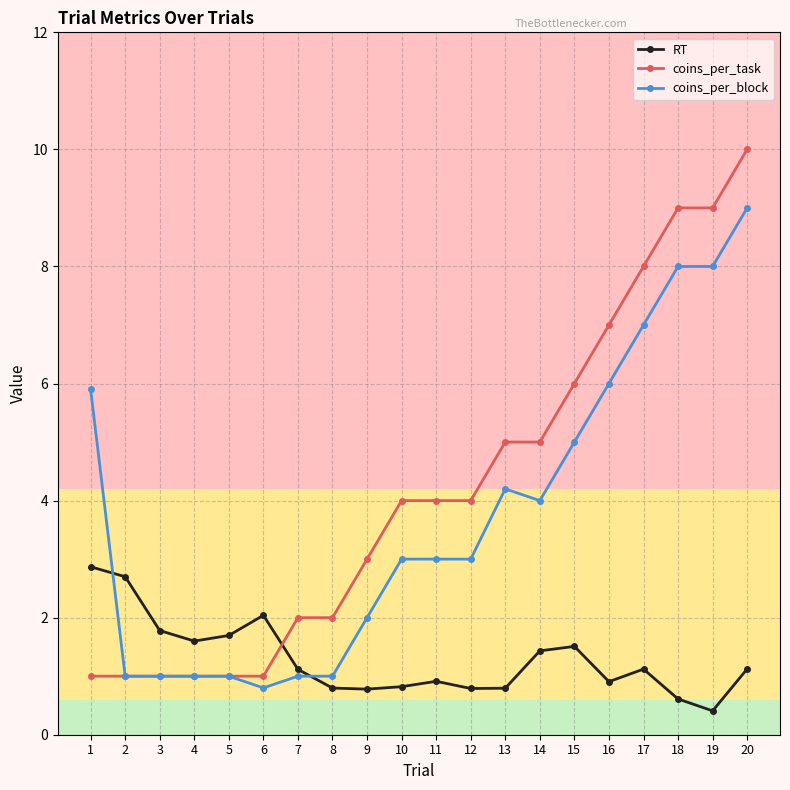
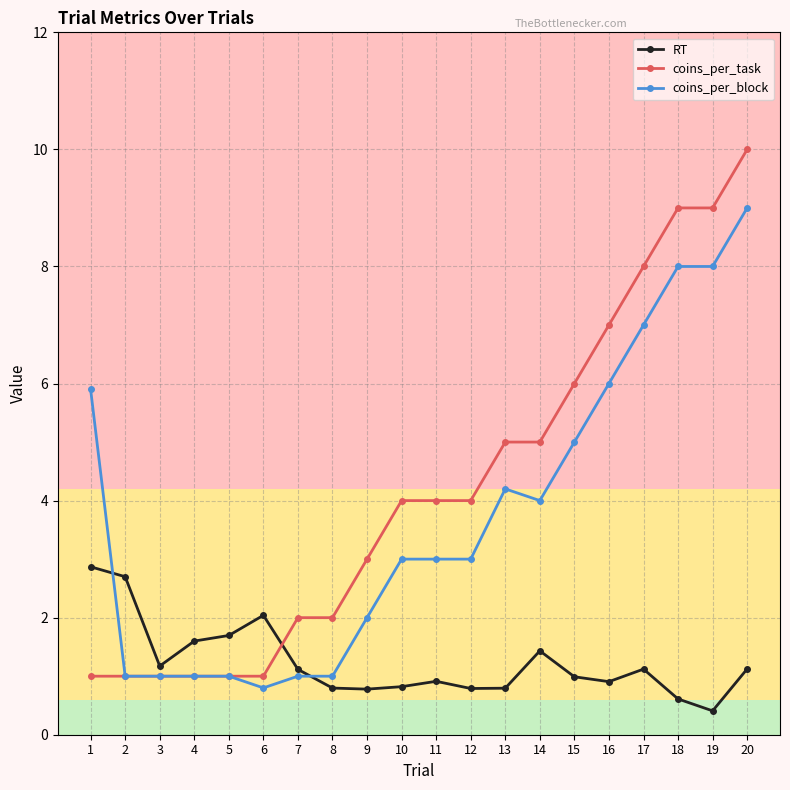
RT, 3: 1.8 -> 1.2
RT, 15: 1.5 -> 1.0
